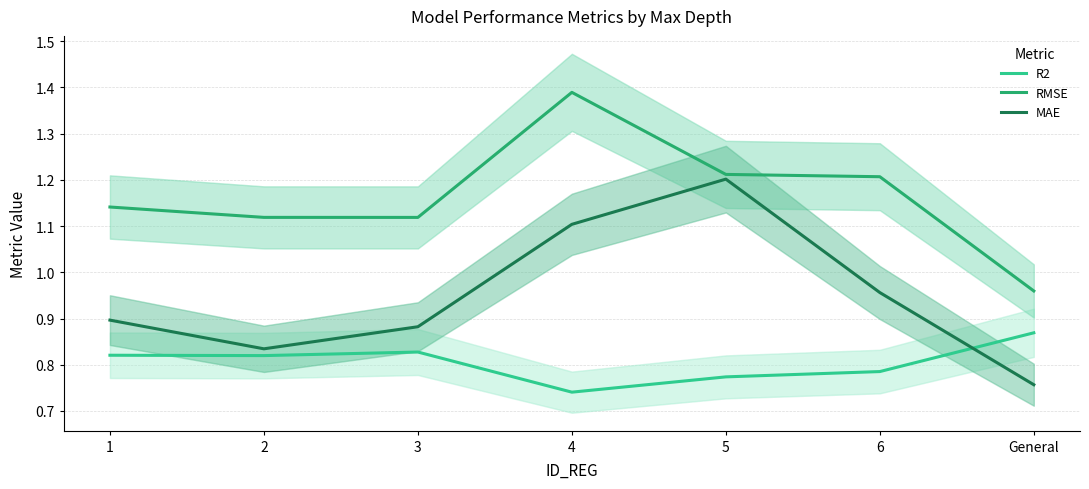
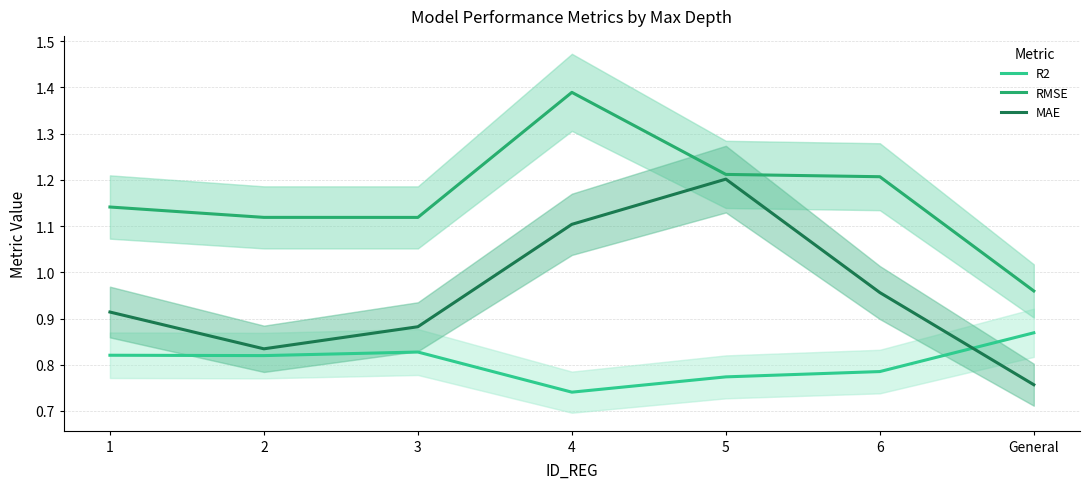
MAE, 1: 0.90 -> 0.91
